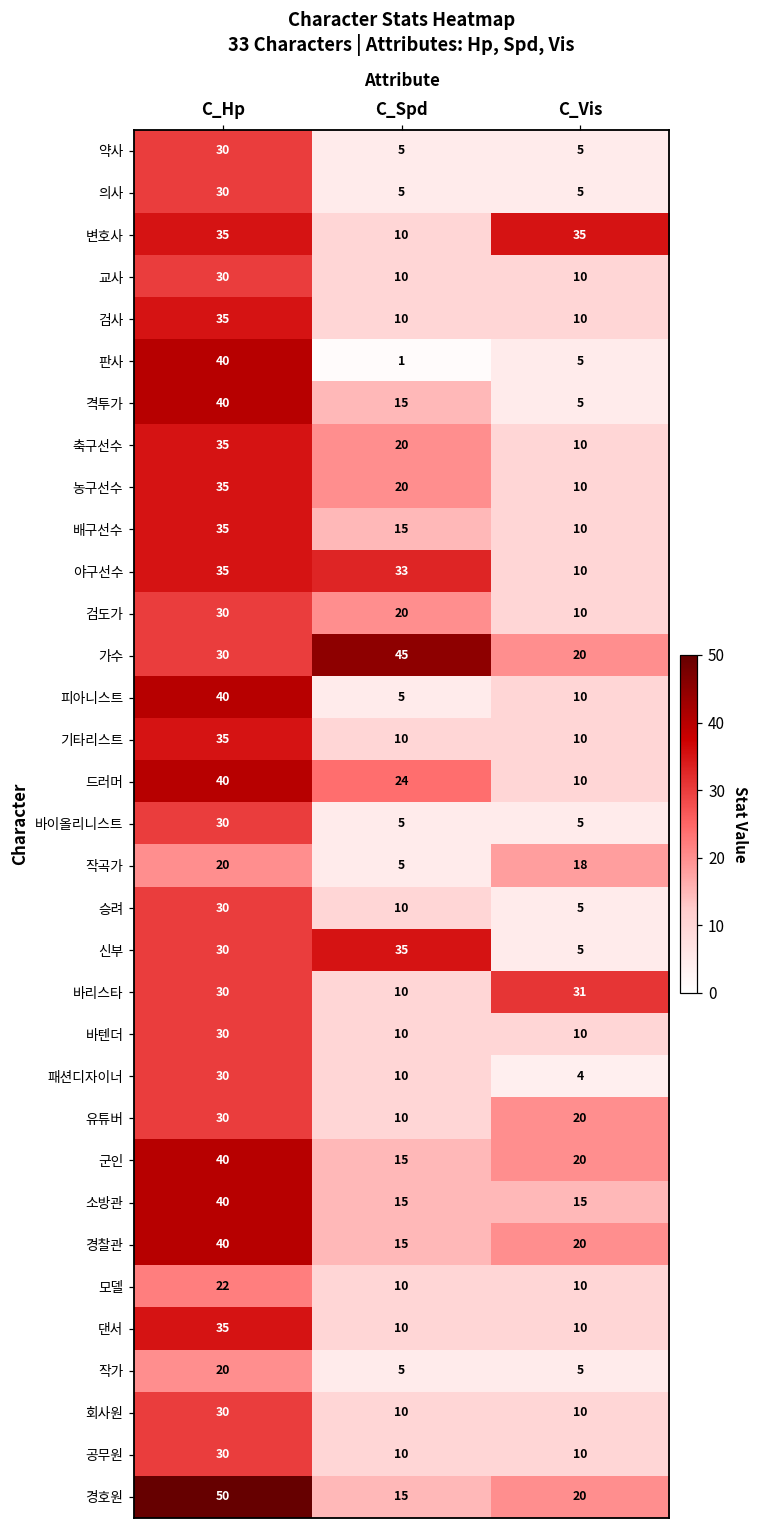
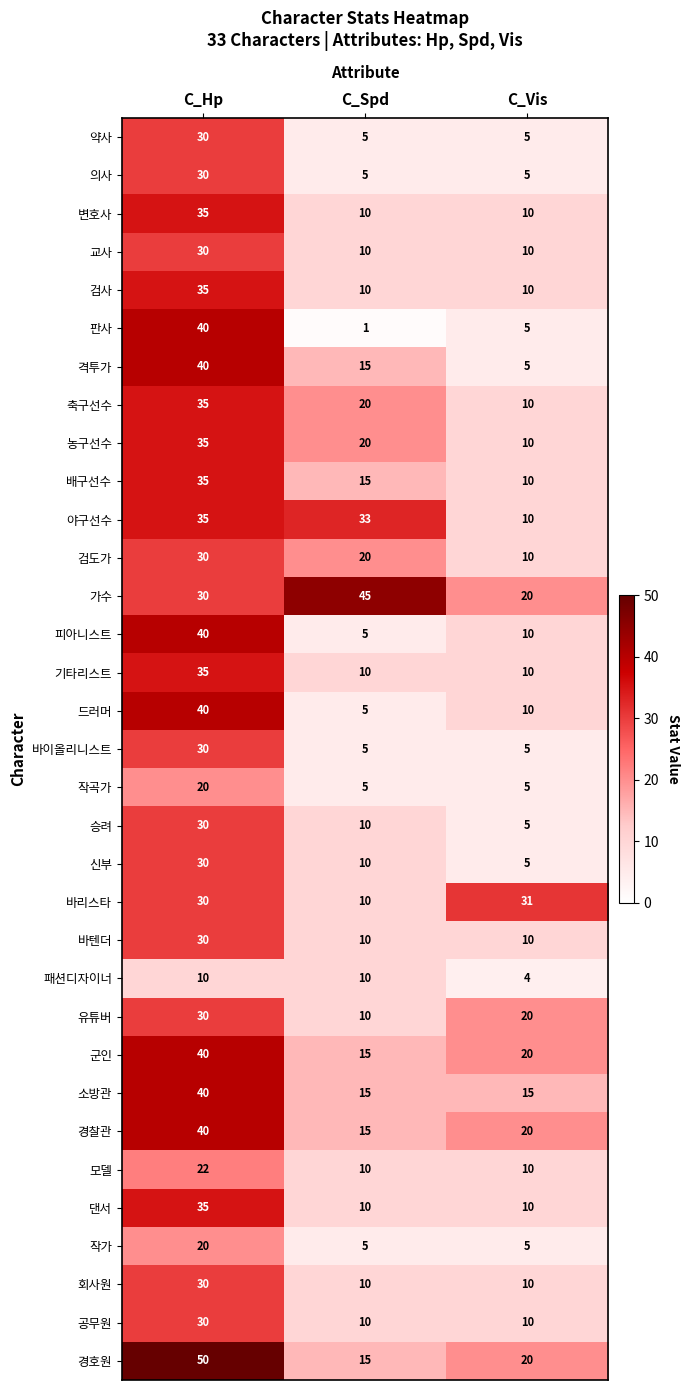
변호사, C_Vis: 35 -> 10
드러머, C_Spd: 24 -> 5
작곡가, C_Vis: 18 -> 5
신부, C_Spd: 35 -> 10
패션디자이너, C_Hp: 30 -> 10
